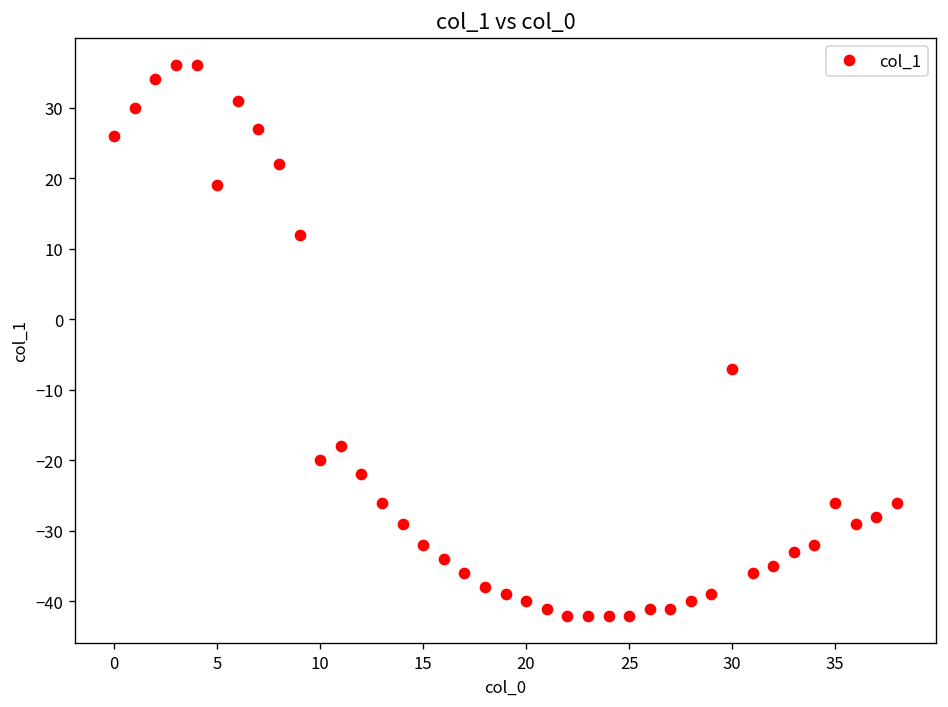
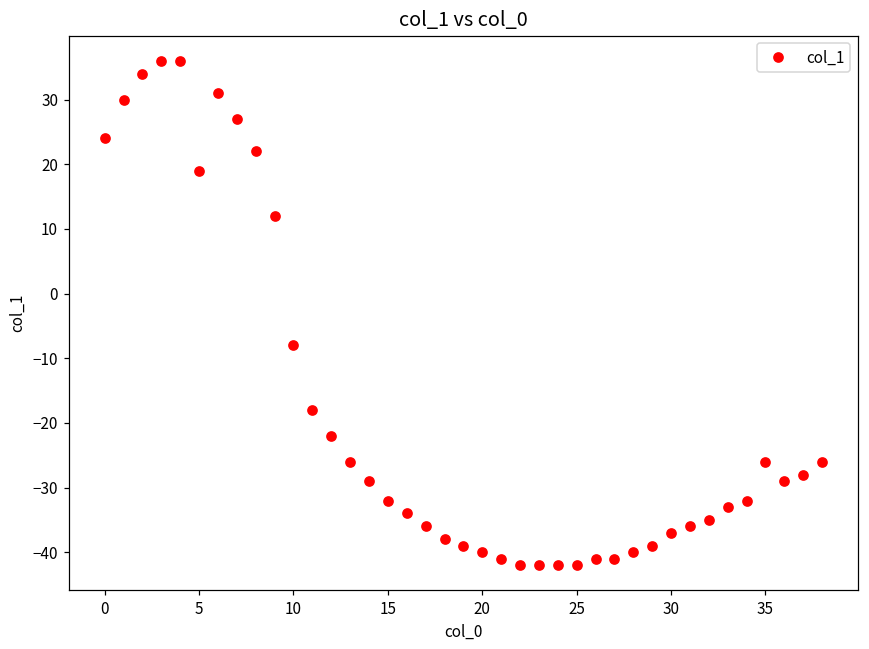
0: 26 -> 24
10: -20 -> -8
30: -7 -> -37
